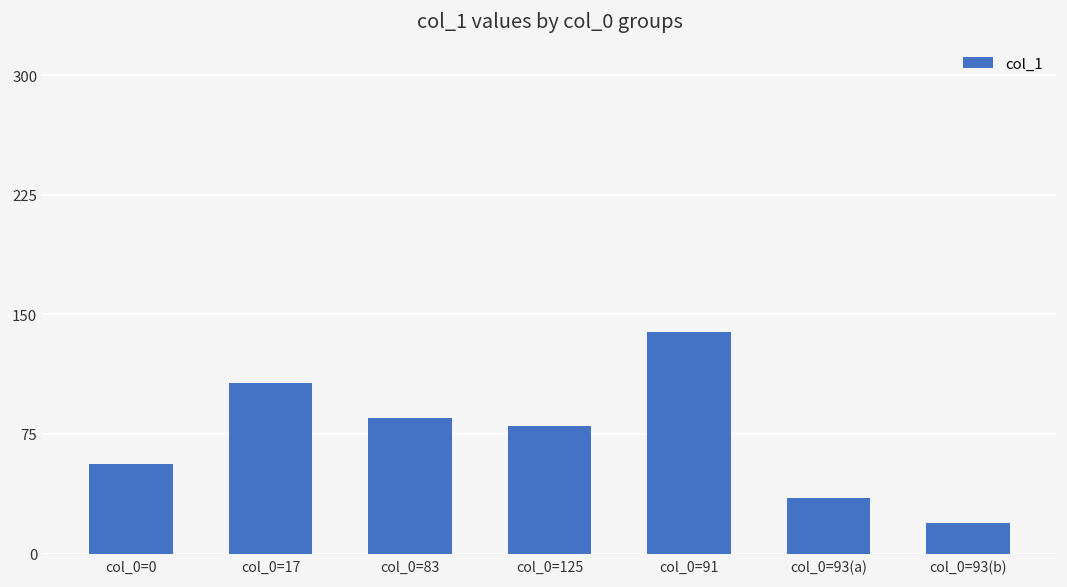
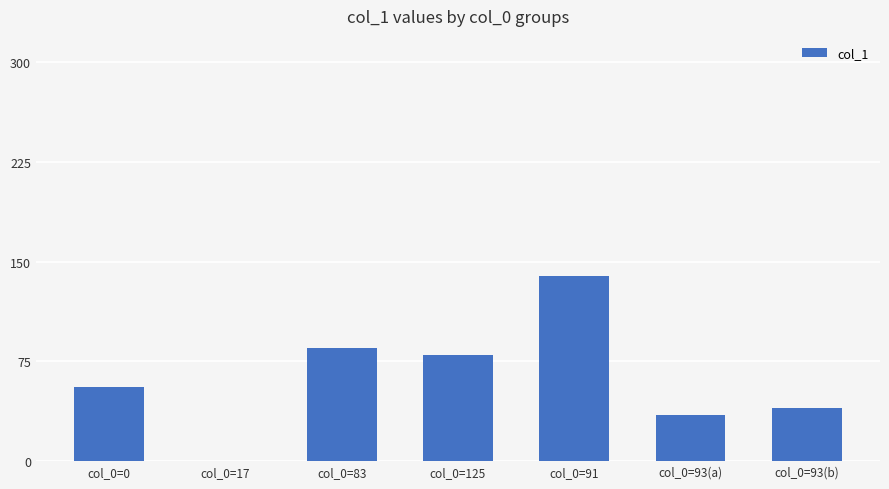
col_0=17: 107 -> 0
col_0=93(b): 19 -> 40
